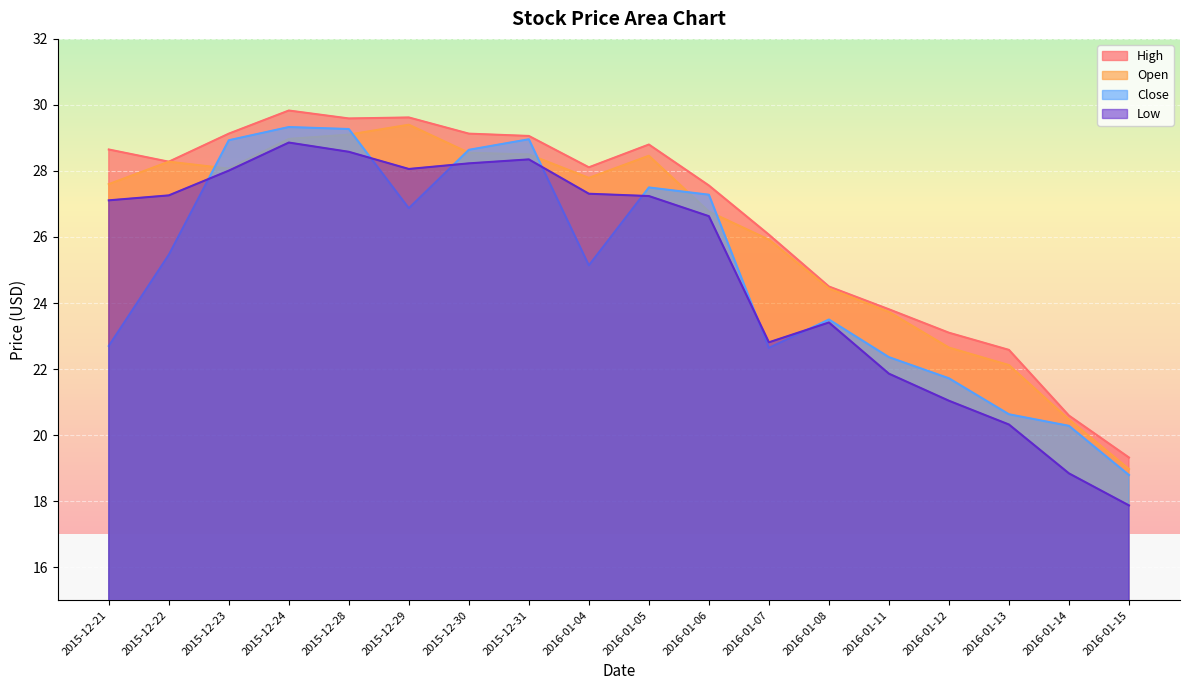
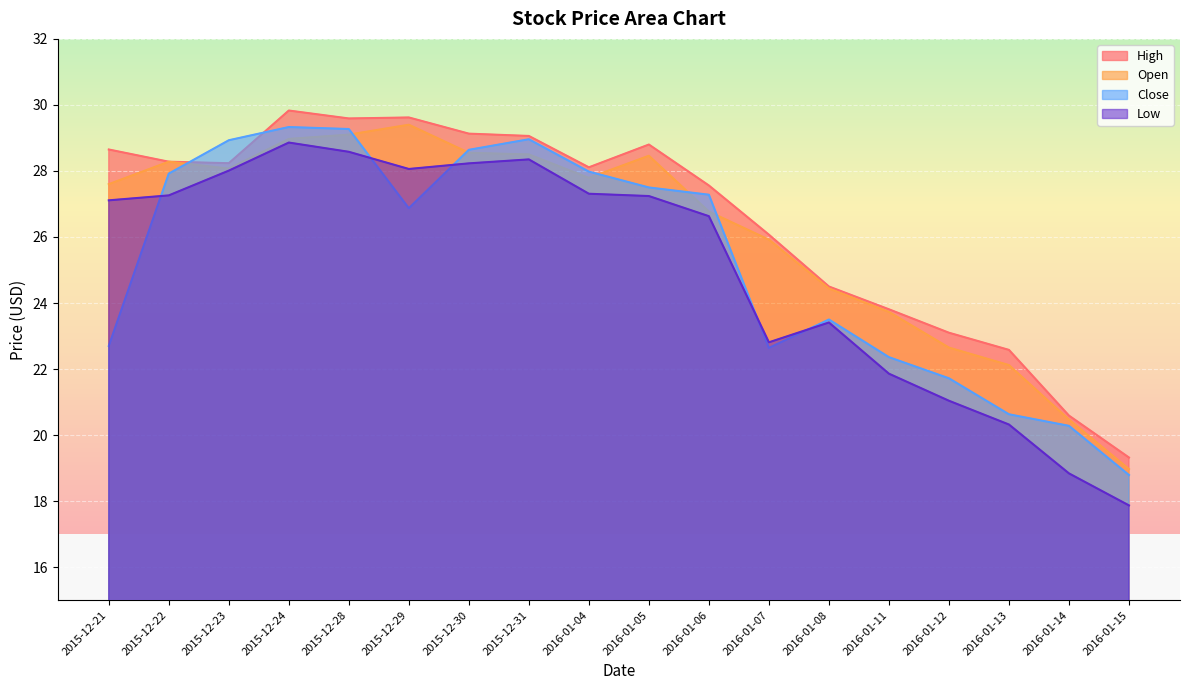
Close, 2015-12-22: 25.5 -> 27.9
High, 2015-12-23: 29.1 -> 28.2
Close, 2016-01-04: 25.1 -> 28.0
